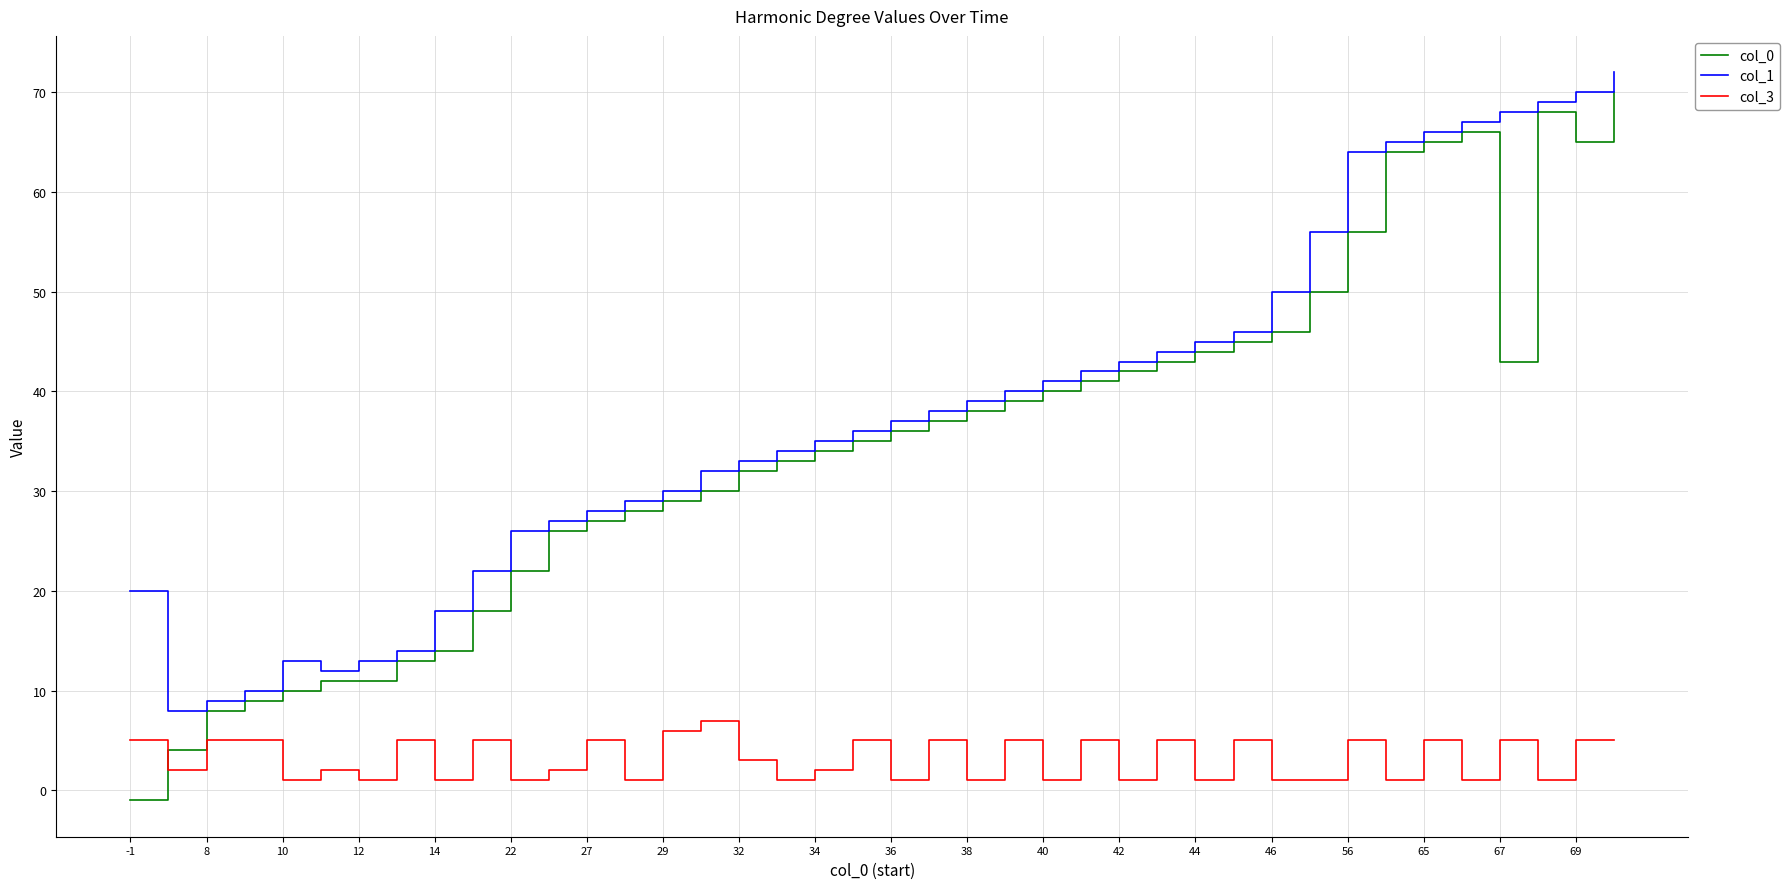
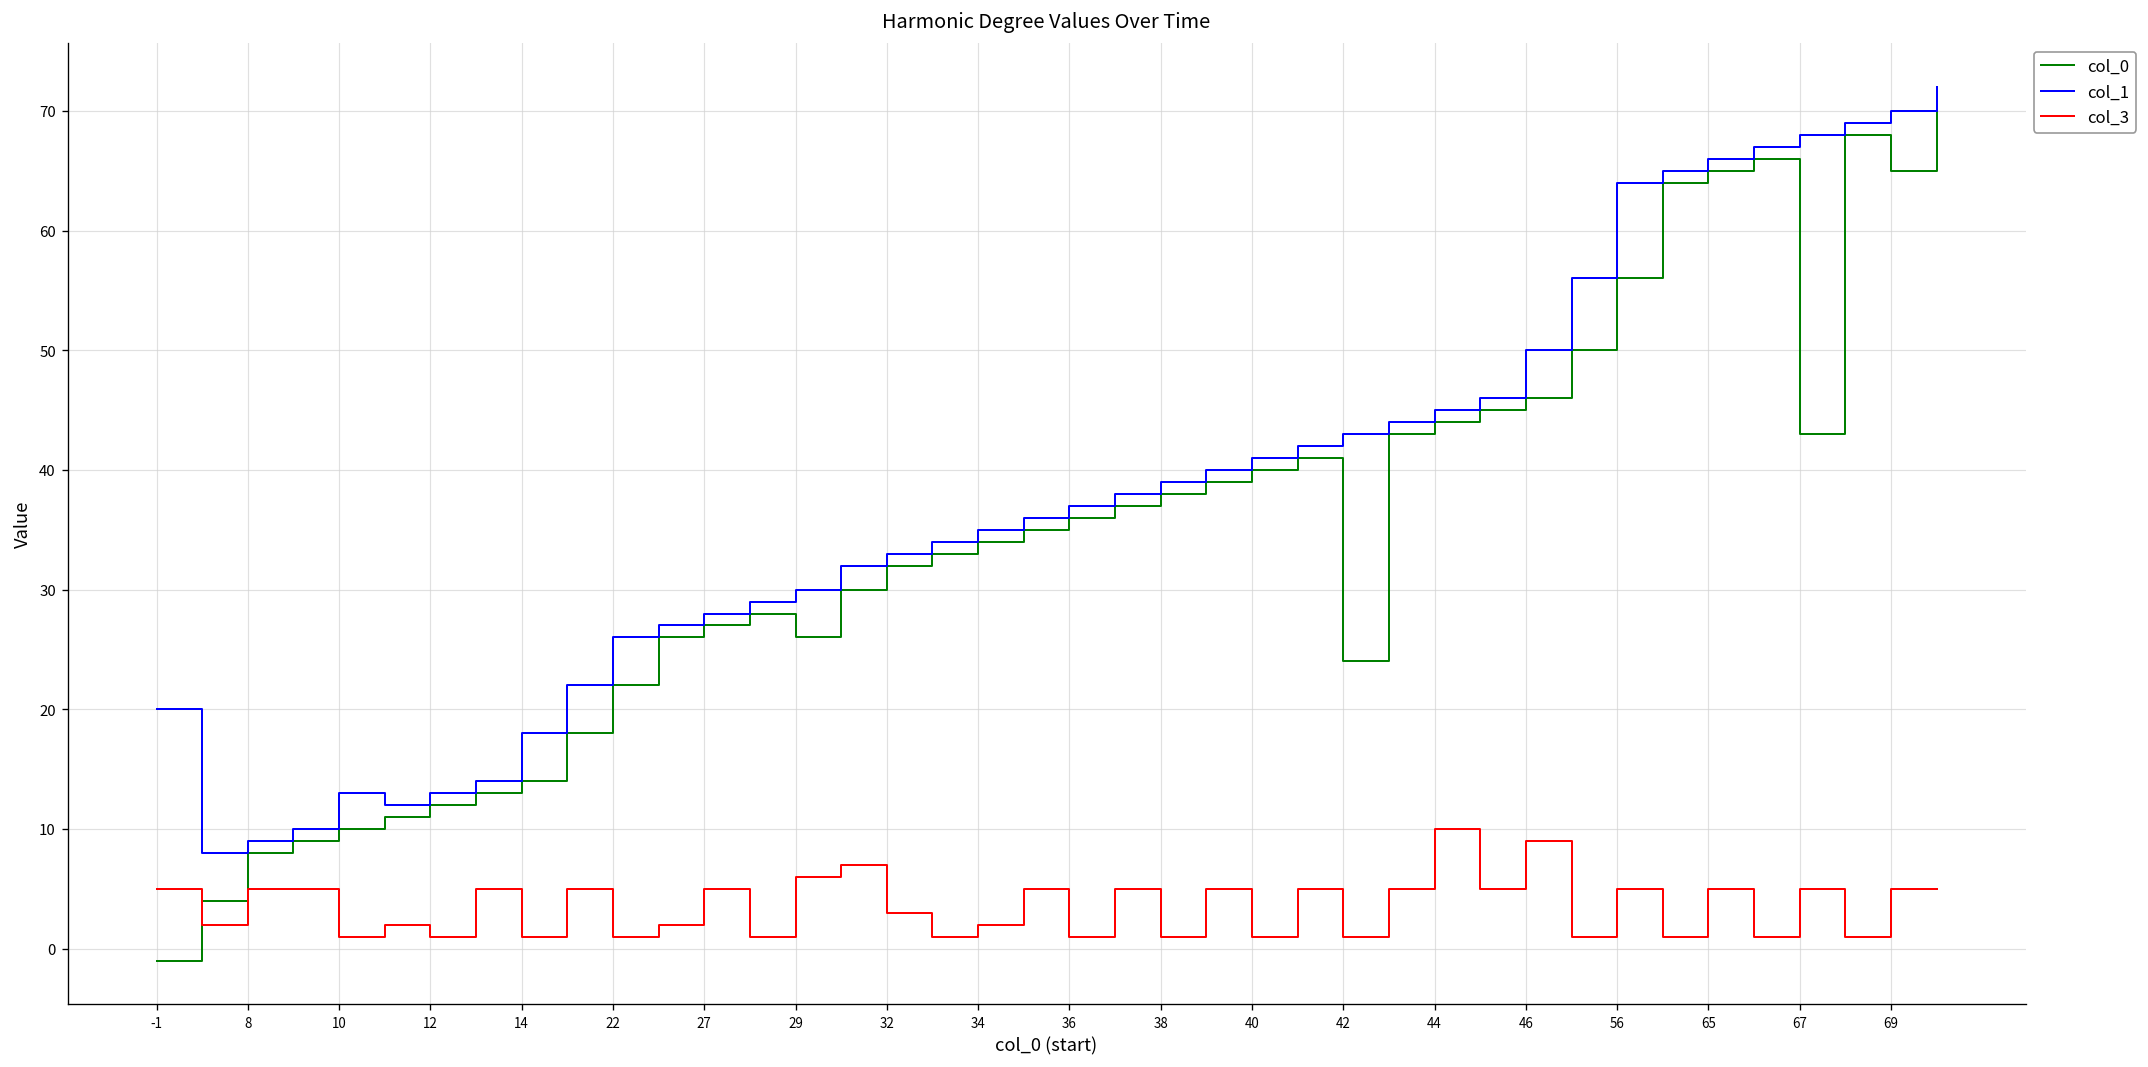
col_0, 12: 11 -> 12
col_0, 29: 29 -> 26
col_0, 42: 42 -> 24
col_3, 44: 1 -> 10
col_3, 46: 1 -> 9
